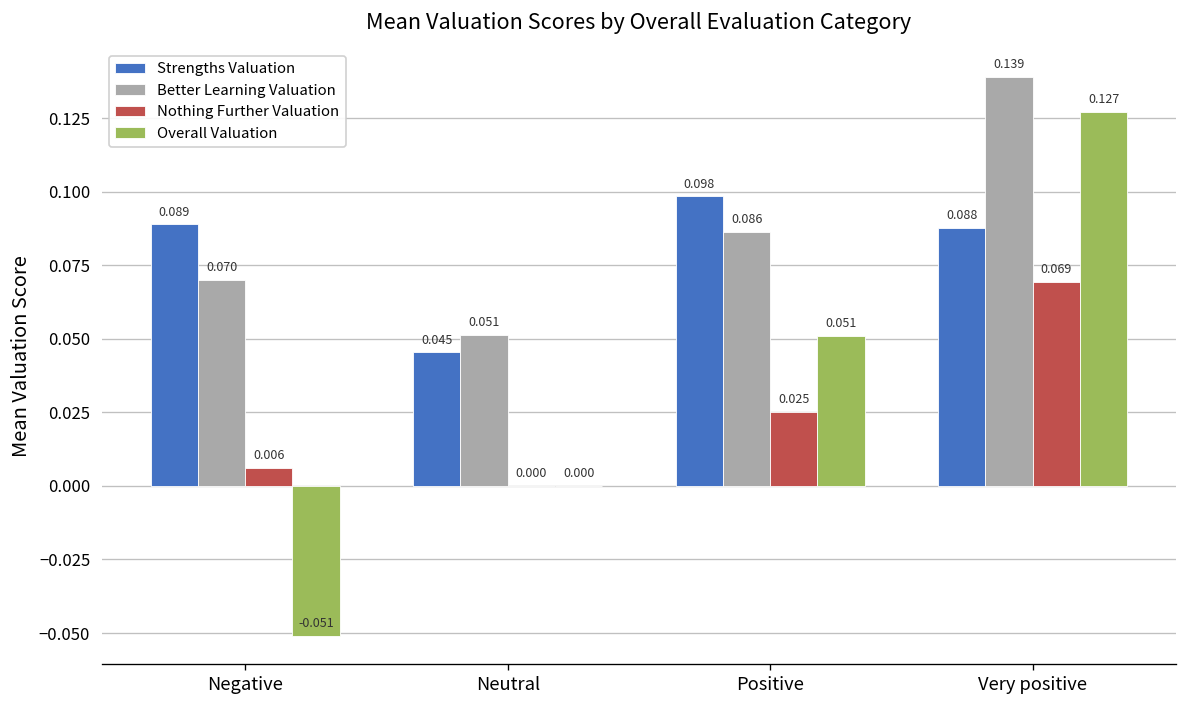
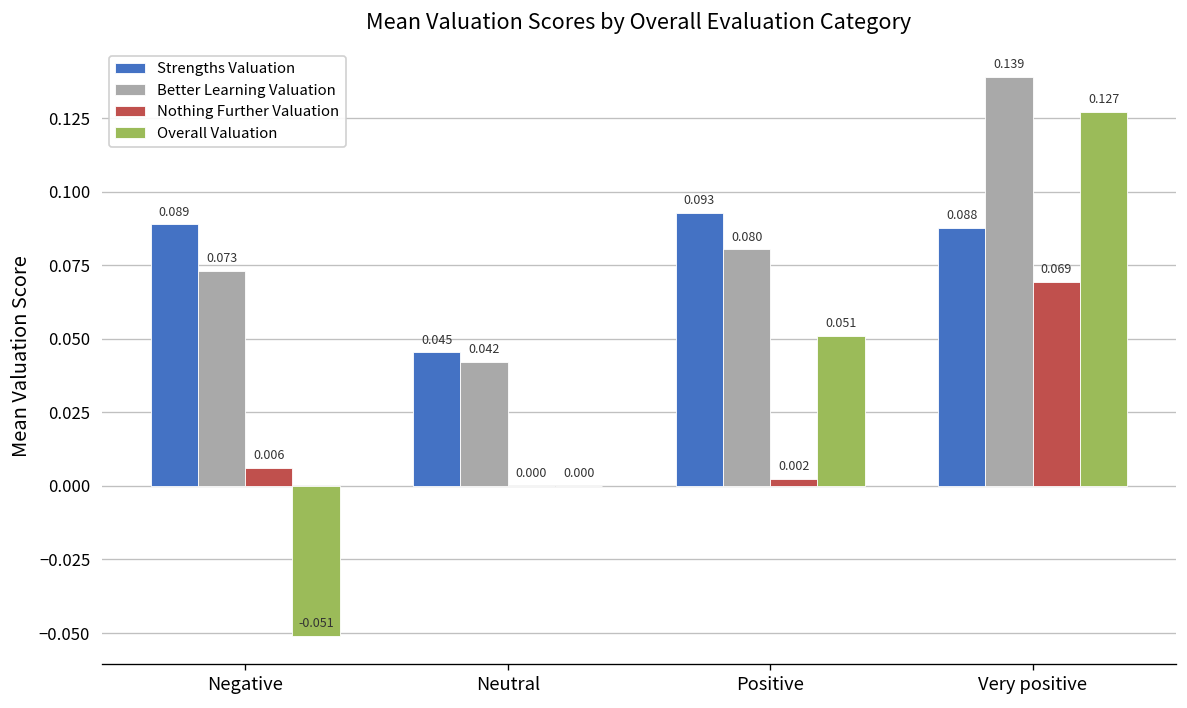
Better Learning Valuation, Negative: 0.070 -> 0.073
Better Learning Valuation, Neutral: 0.051 -> 0.042
Strengths Valuation, Positive: 0.098 -> 0.093
Better Learning Valuation, Positive: 0.086 -> 0.080
Nothing Further Valuation, Positive: 0.025 -> 0.002
